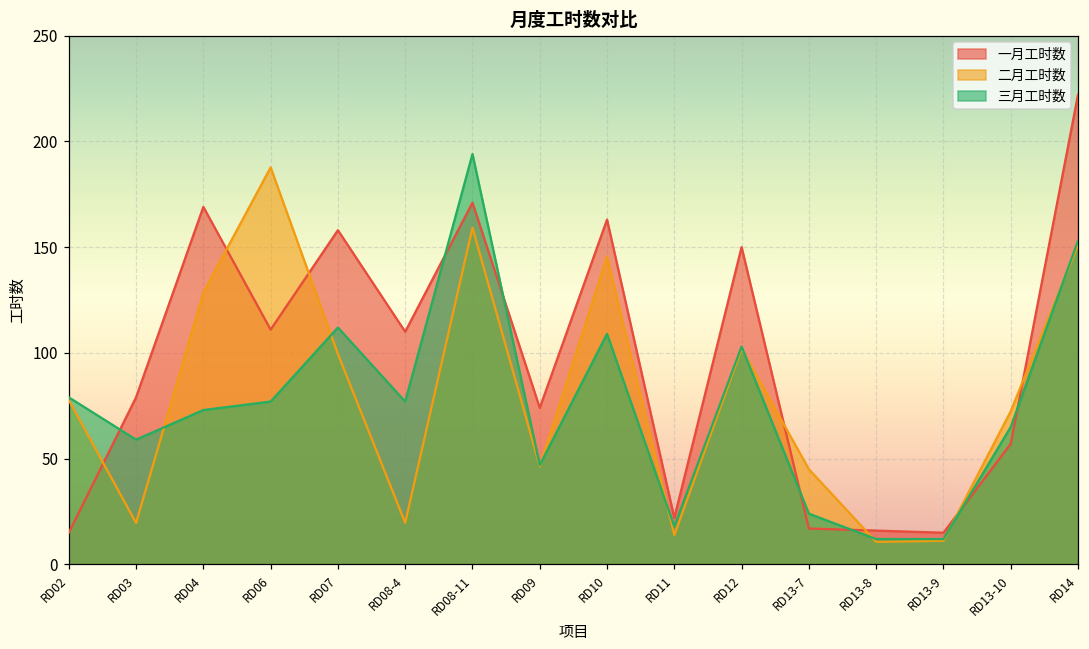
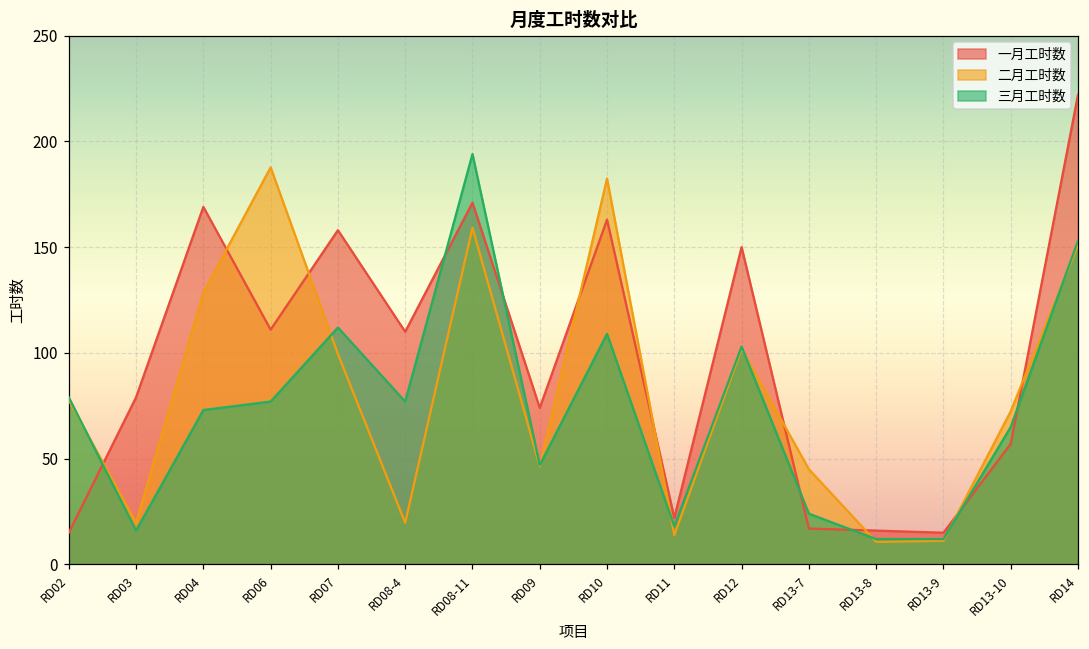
三月工时数, RD03: 59 -> 16
二月工时数, RD10: 145 -> 182
